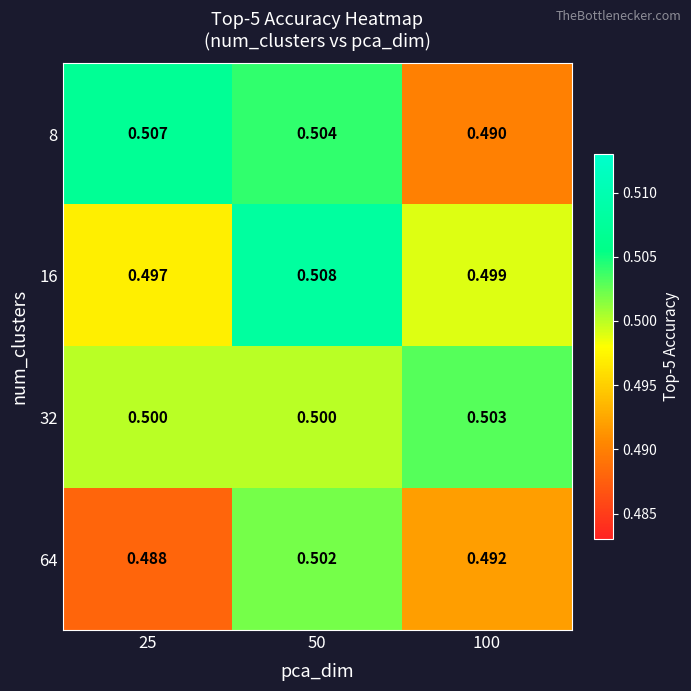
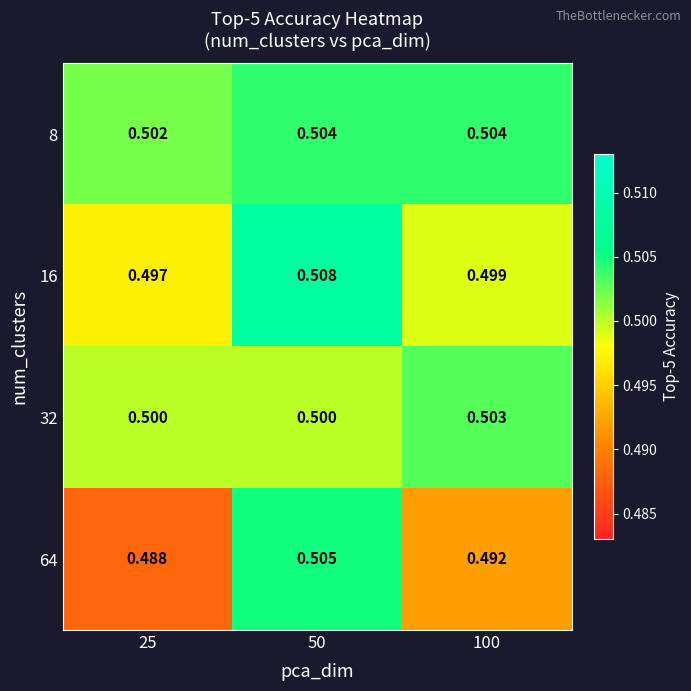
8, 25: 0.507 -> 0.502
8, 100: 0.490 -> 0.504
64, 50: 0.502 -> 0.505
